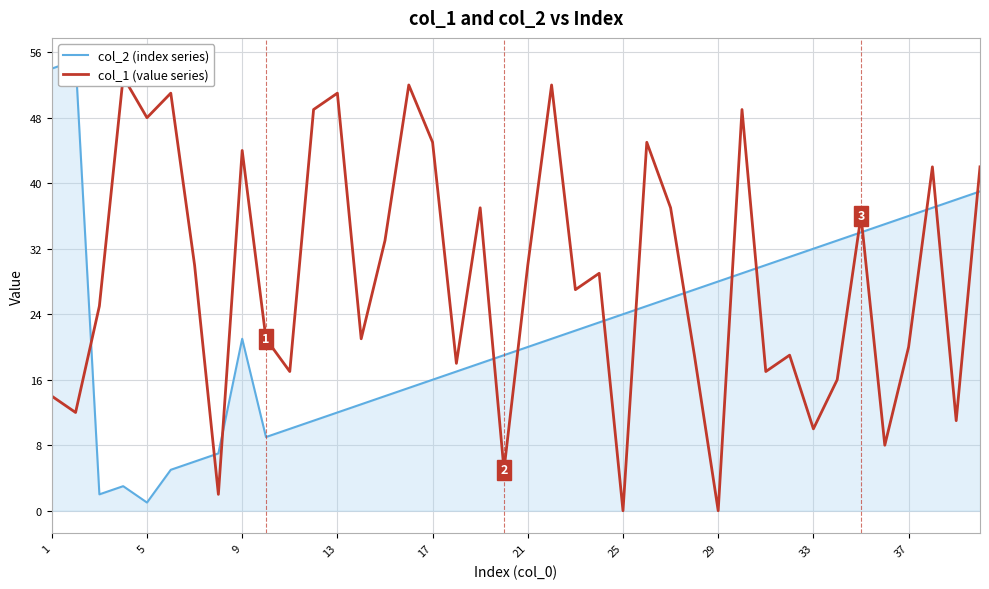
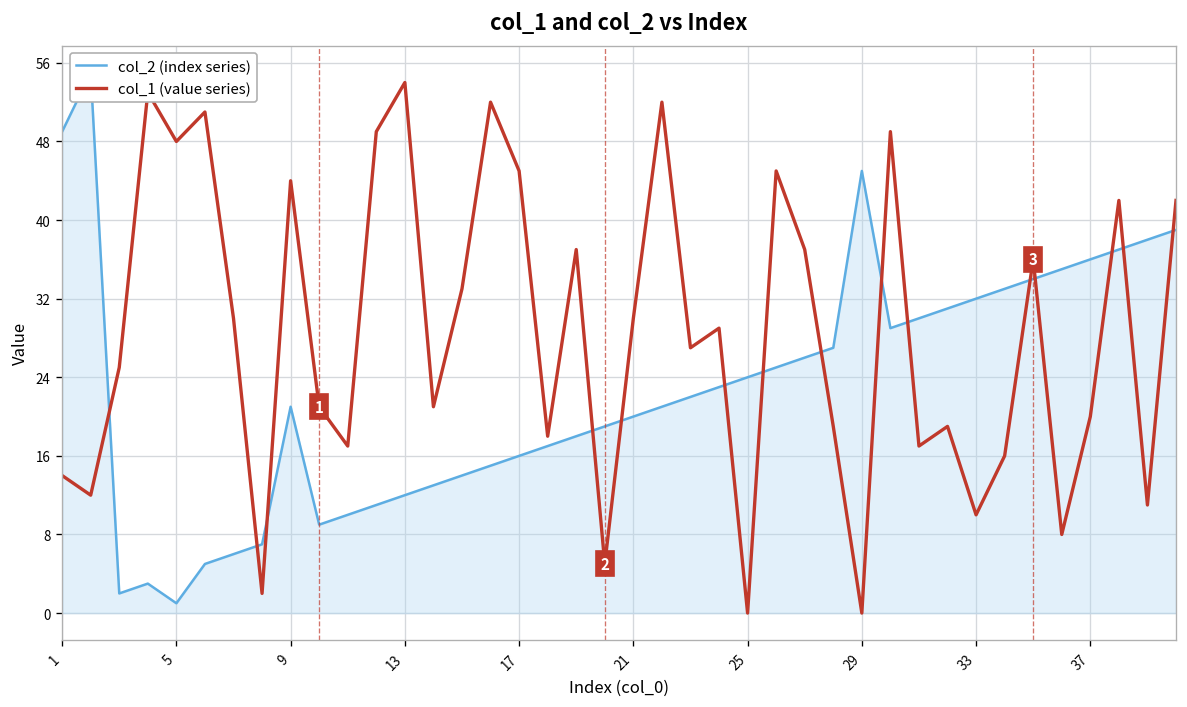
col_2 (index series), 1: 54 -> 49
col_1 (value series), 13: 51 -> 54
col_2 (index series), 29: 28 -> 45
